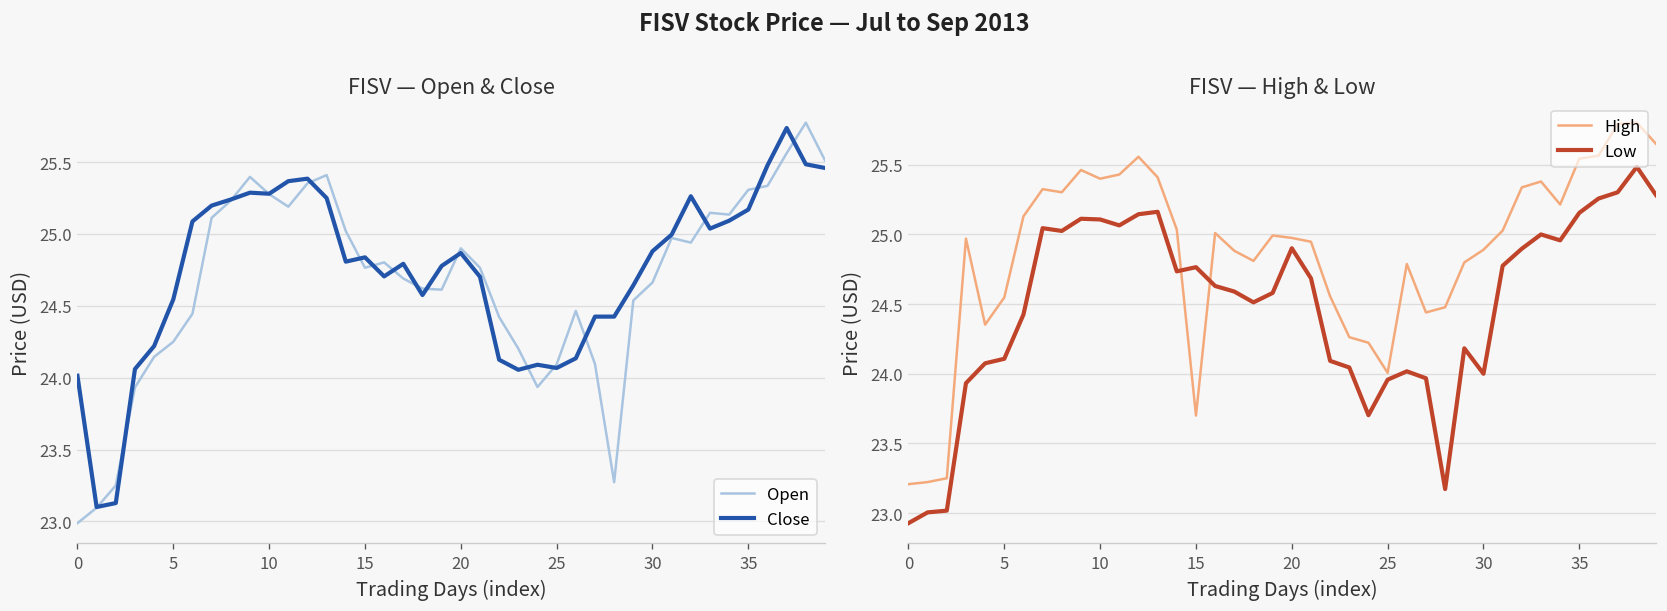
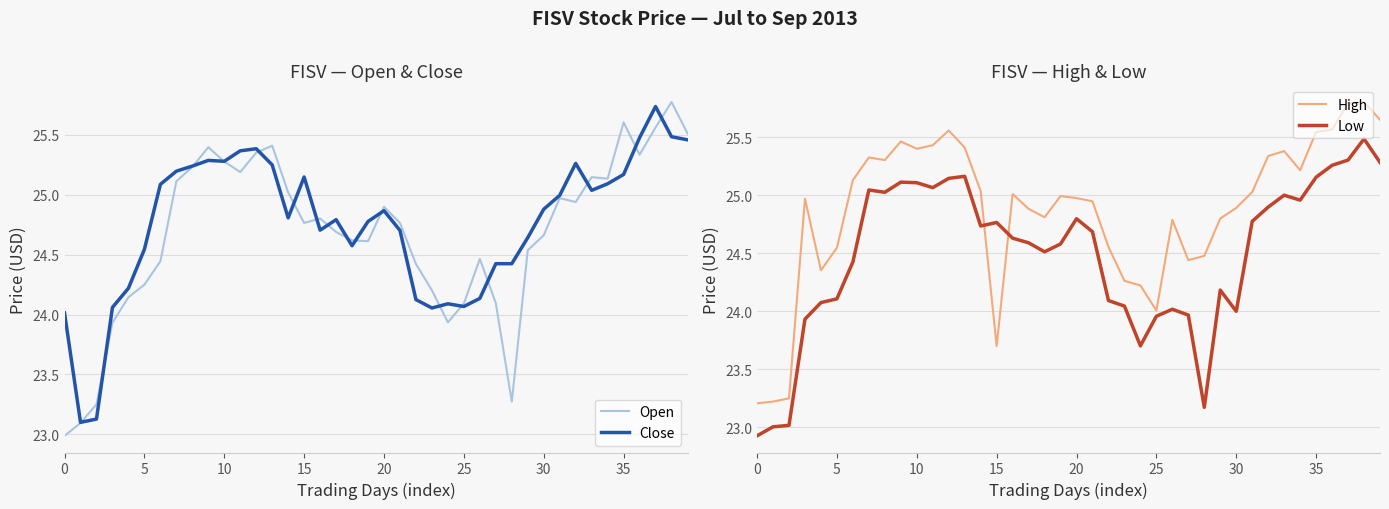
FISV — Open & Close, Close, 15: 24.84 -> 25.15
FISV — Open & Close, Open, 35: 25.31 -> 25.61
FISV — High & Low, Low, 20: 24.90 -> 24.80
